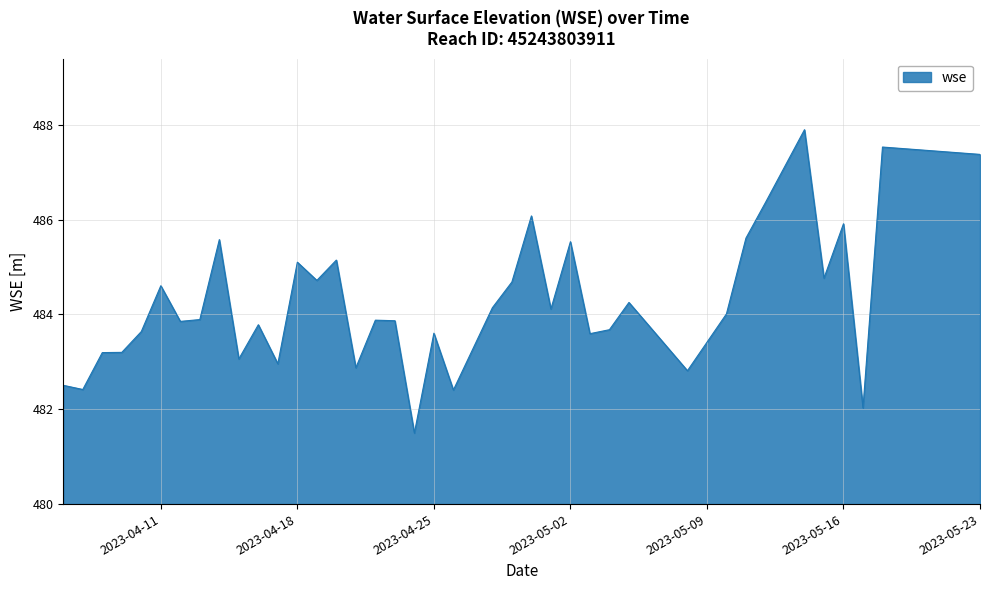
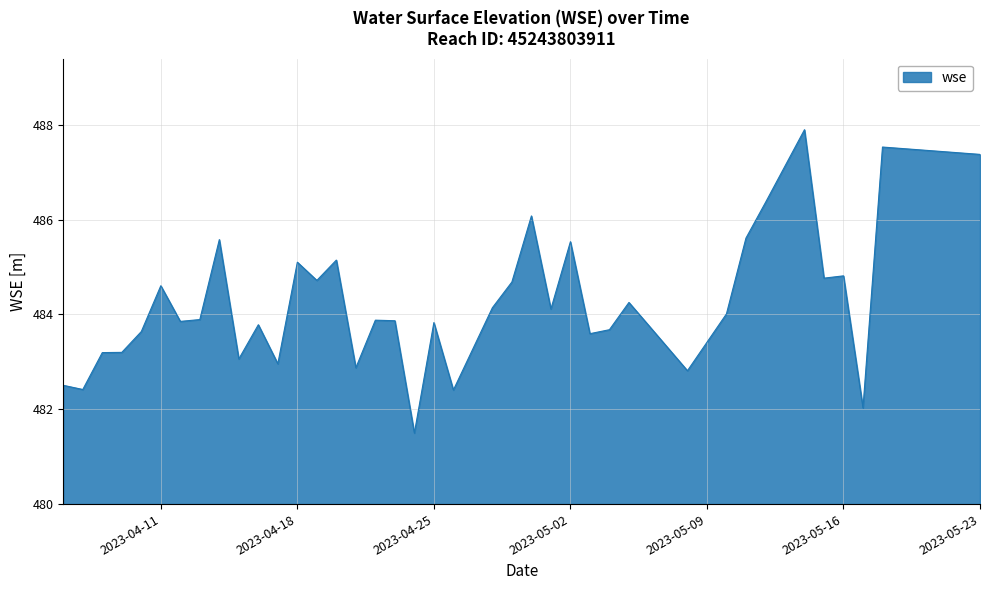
2023-04-25: 483.6 -> 483.8
2023-05-16: 485.9 -> 484.8
